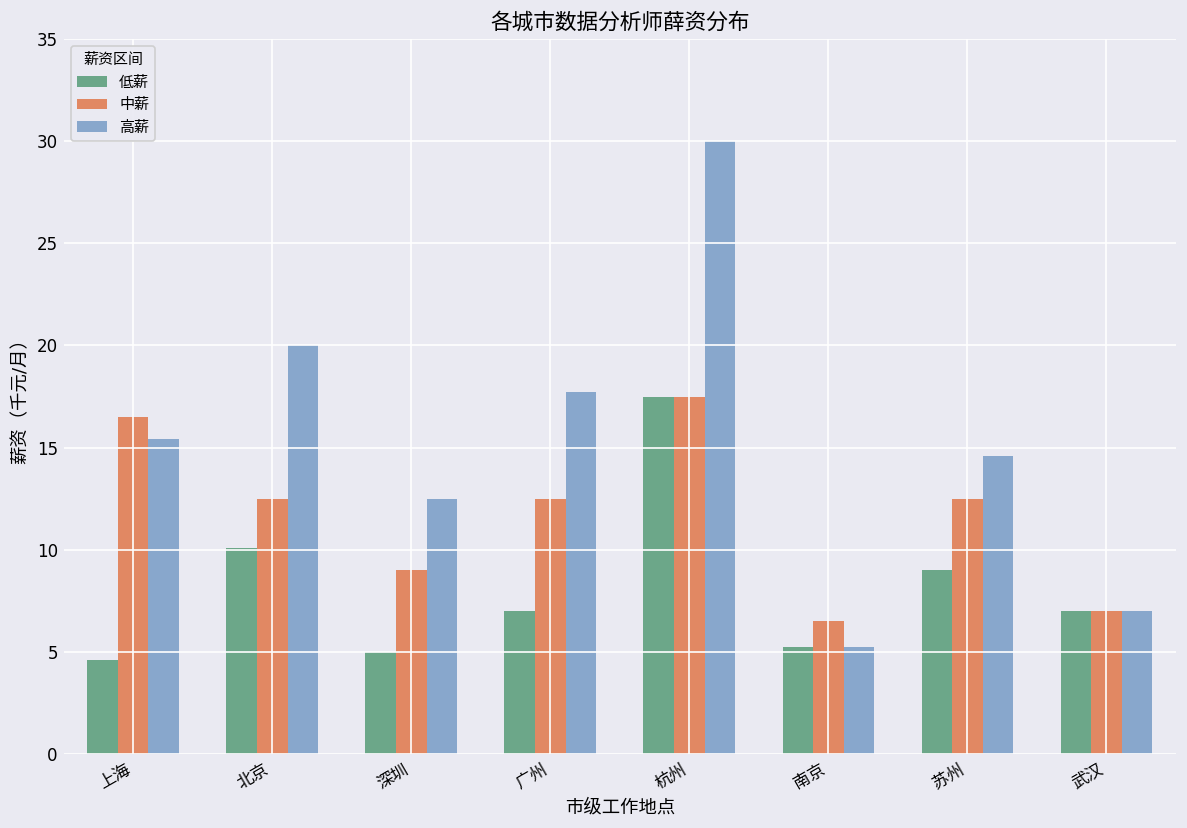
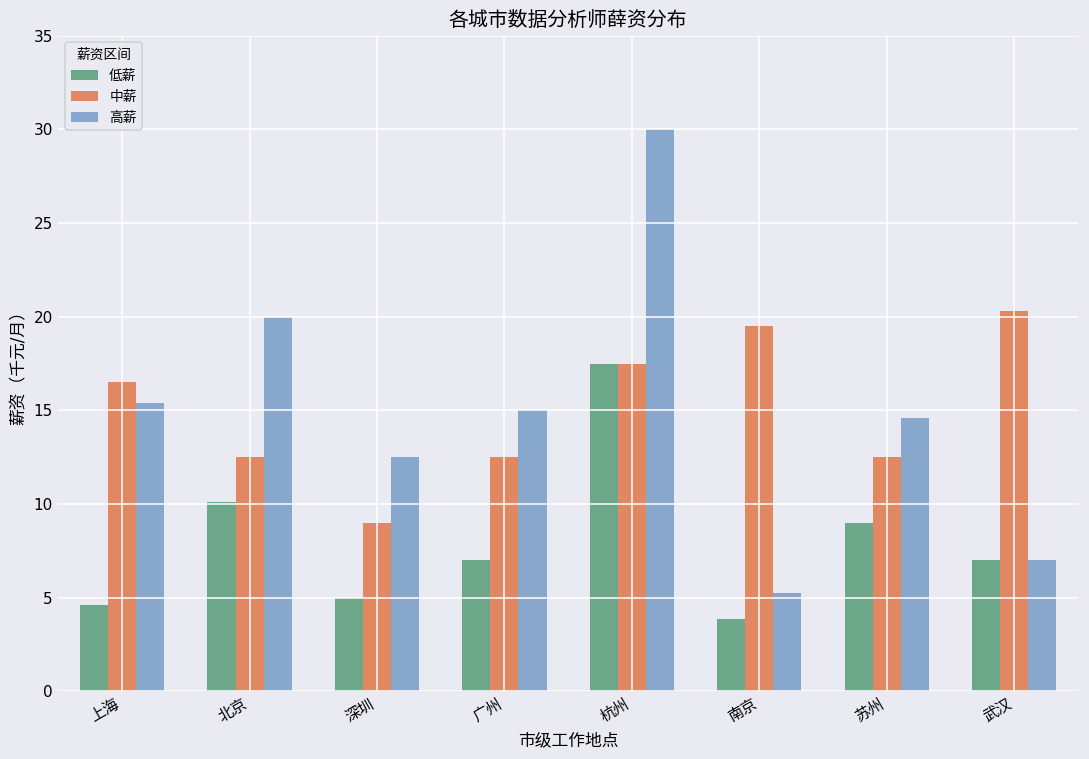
高薪, 广州: 17.7 -> 15.0
低薪, 南京: 5.3 -> 3.9
中薪, 南京: 6.5 -> 19.5
中薪, 武汉: 7.0 -> 20.3
